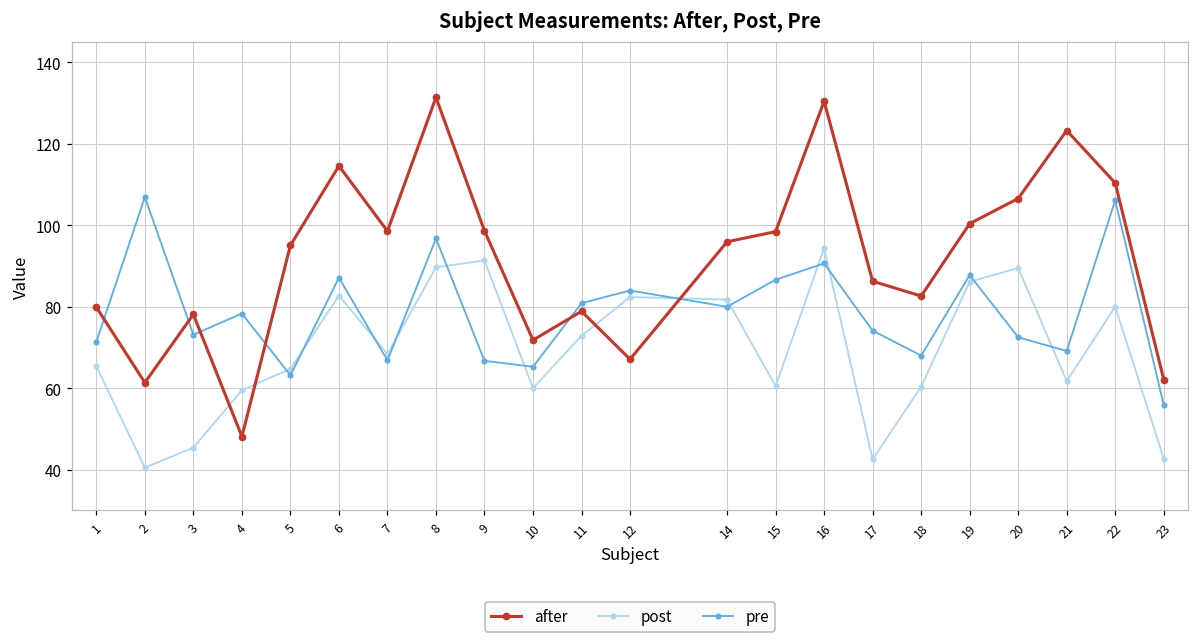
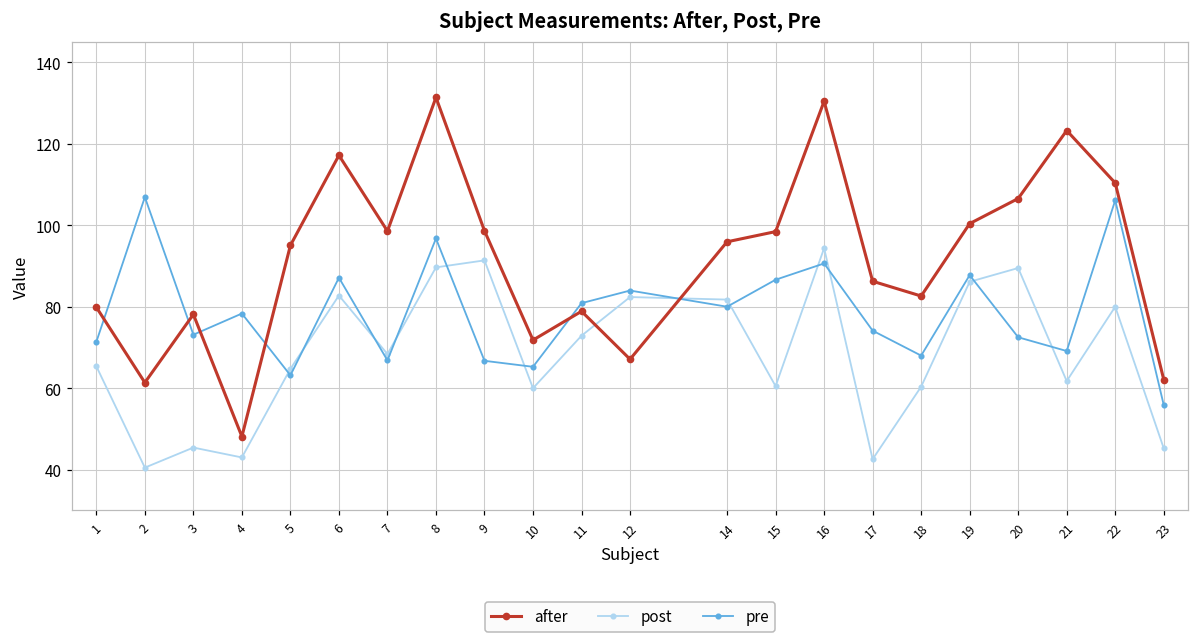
post, 4: 60 -> 43
after, 6: 115 -> 117
post, 23: 43 -> 45
